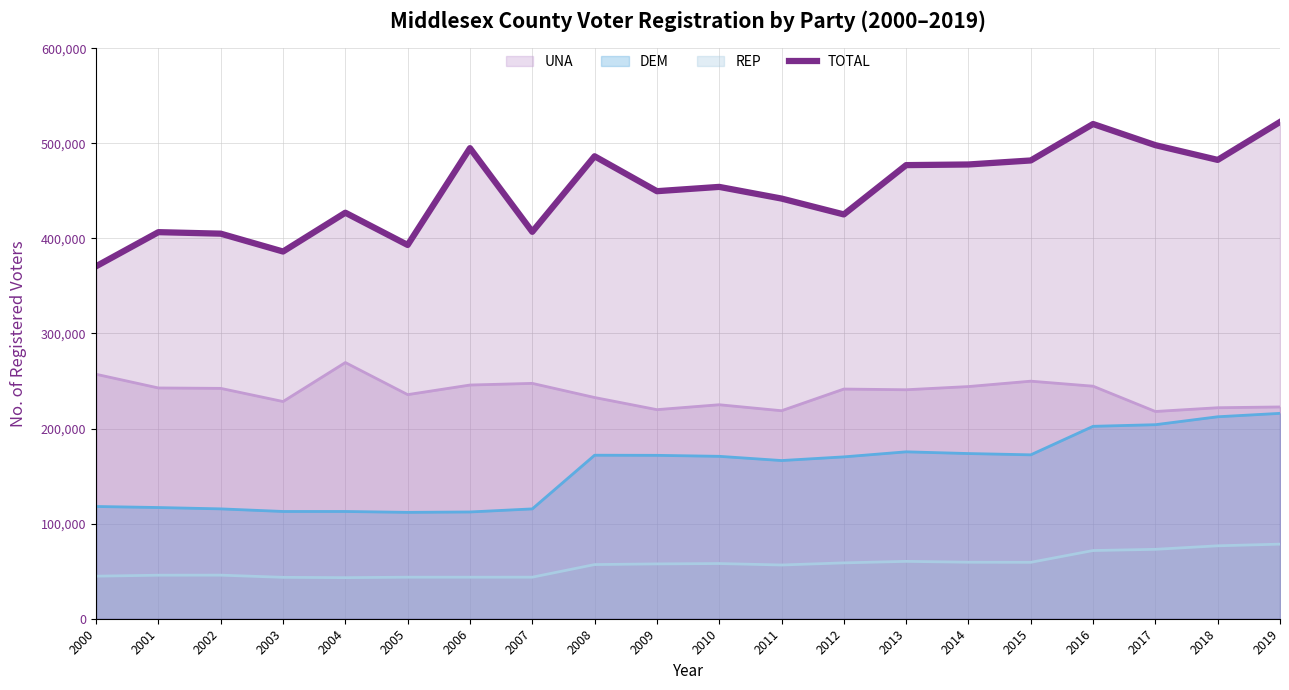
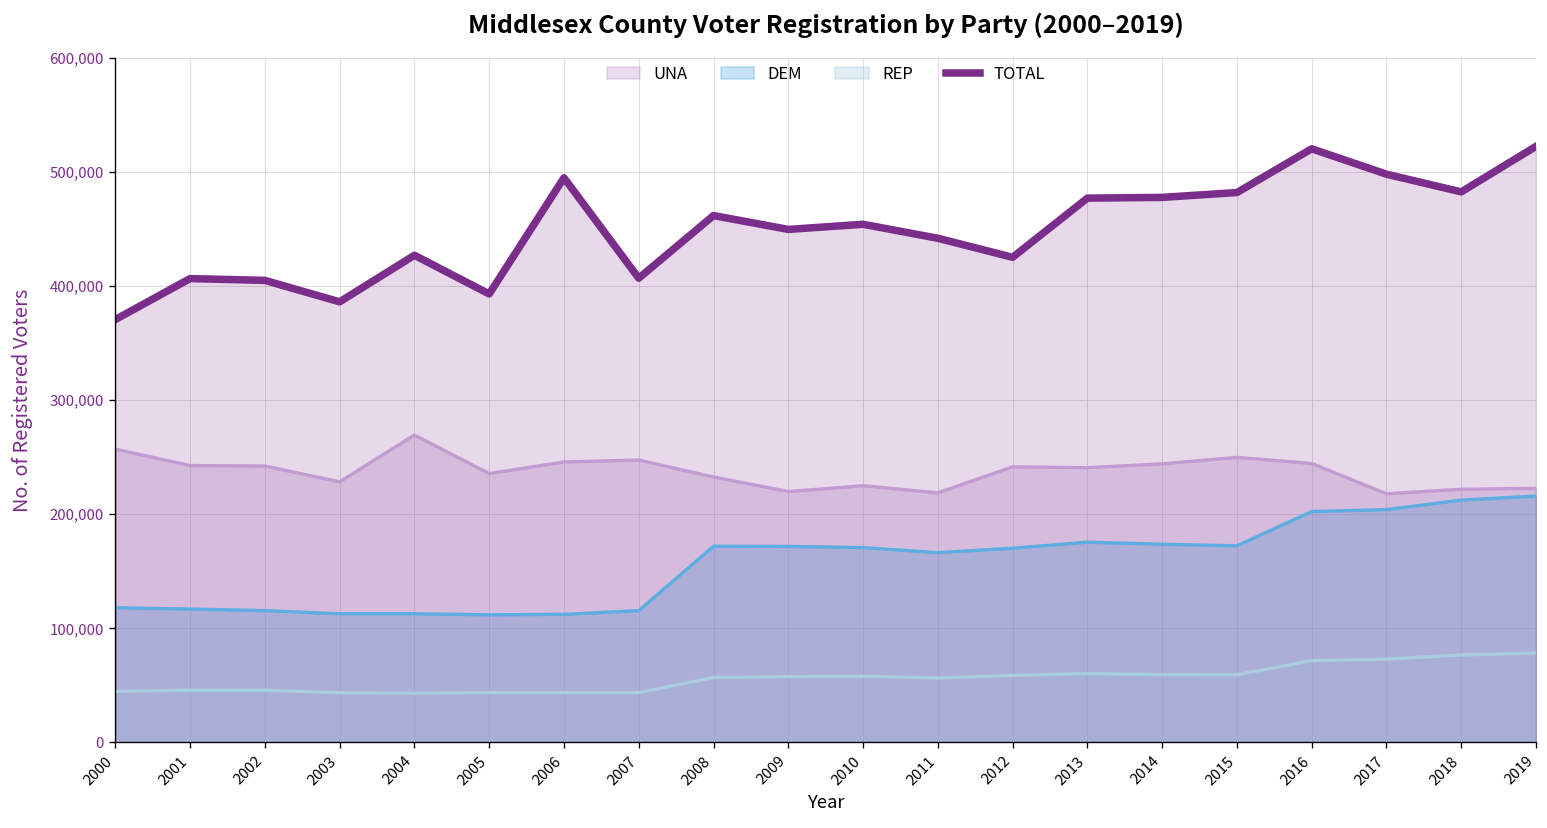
TOTAL, 2008: 490,000 -> 460,000
